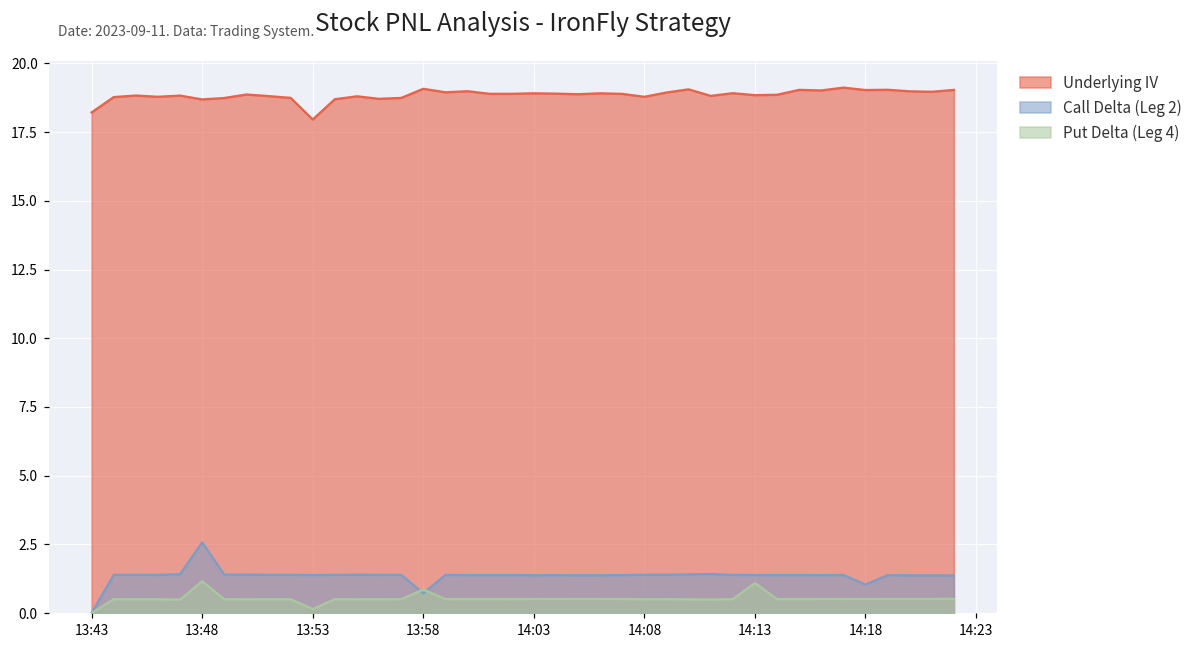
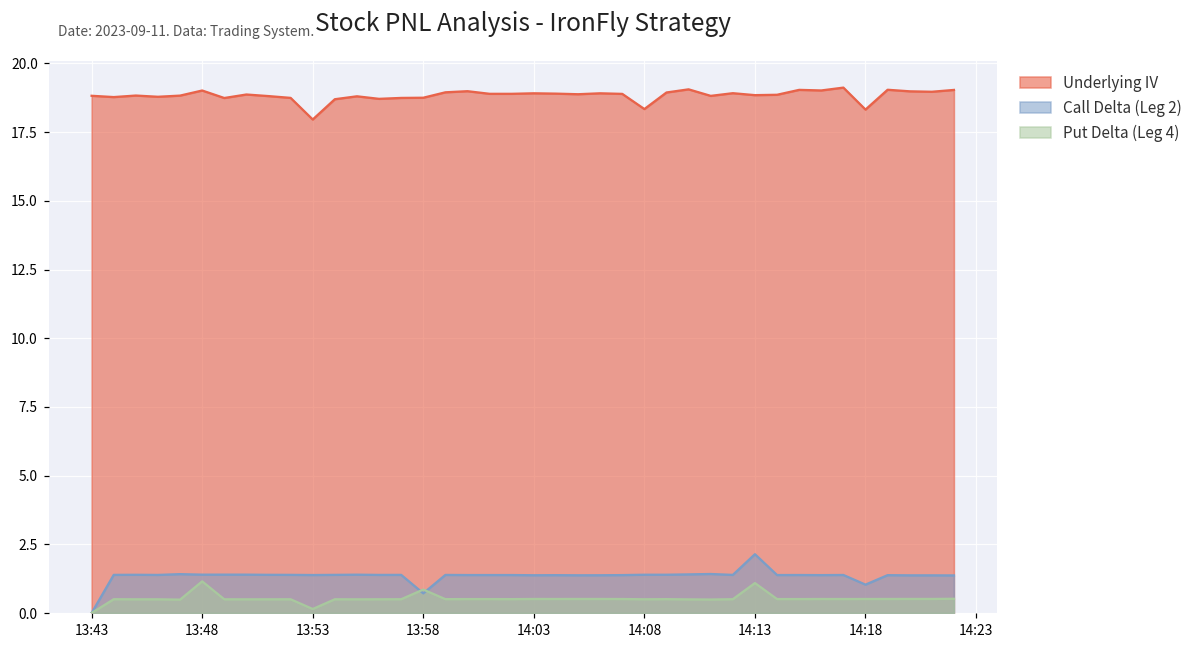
Underlying IV, 13:43: 18.2 -> 18.8
Underlying IV, 13:48: 18.7 -> 19.0
Call Delta (Leg 2), 13:48: 2.6 -> 1.4
Underlying IV, 13:58: 19.1 -> 18.8
Underlying IV, 14:08: 18.8 -> 18.3
Call Delta (Leg 2), 14:13: 1.4 -> 2.1
Underlying IV, 14:18: 19.0 -> 18.3
